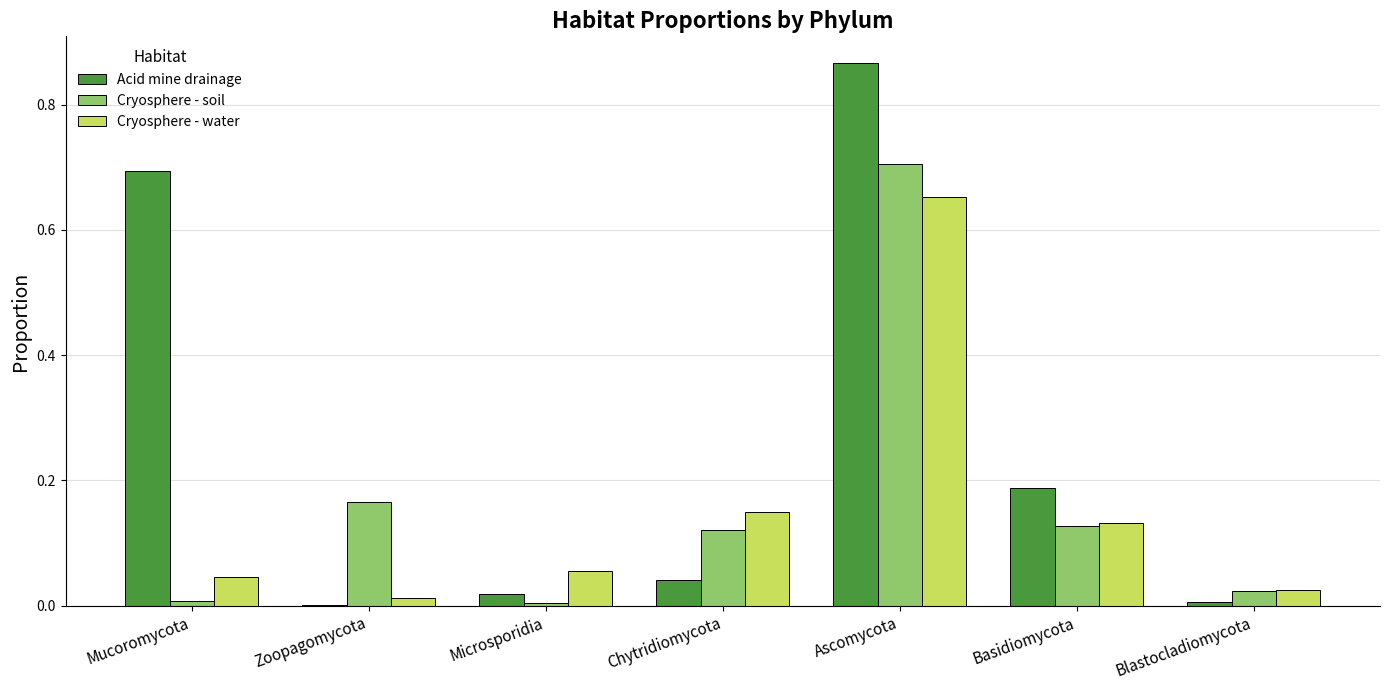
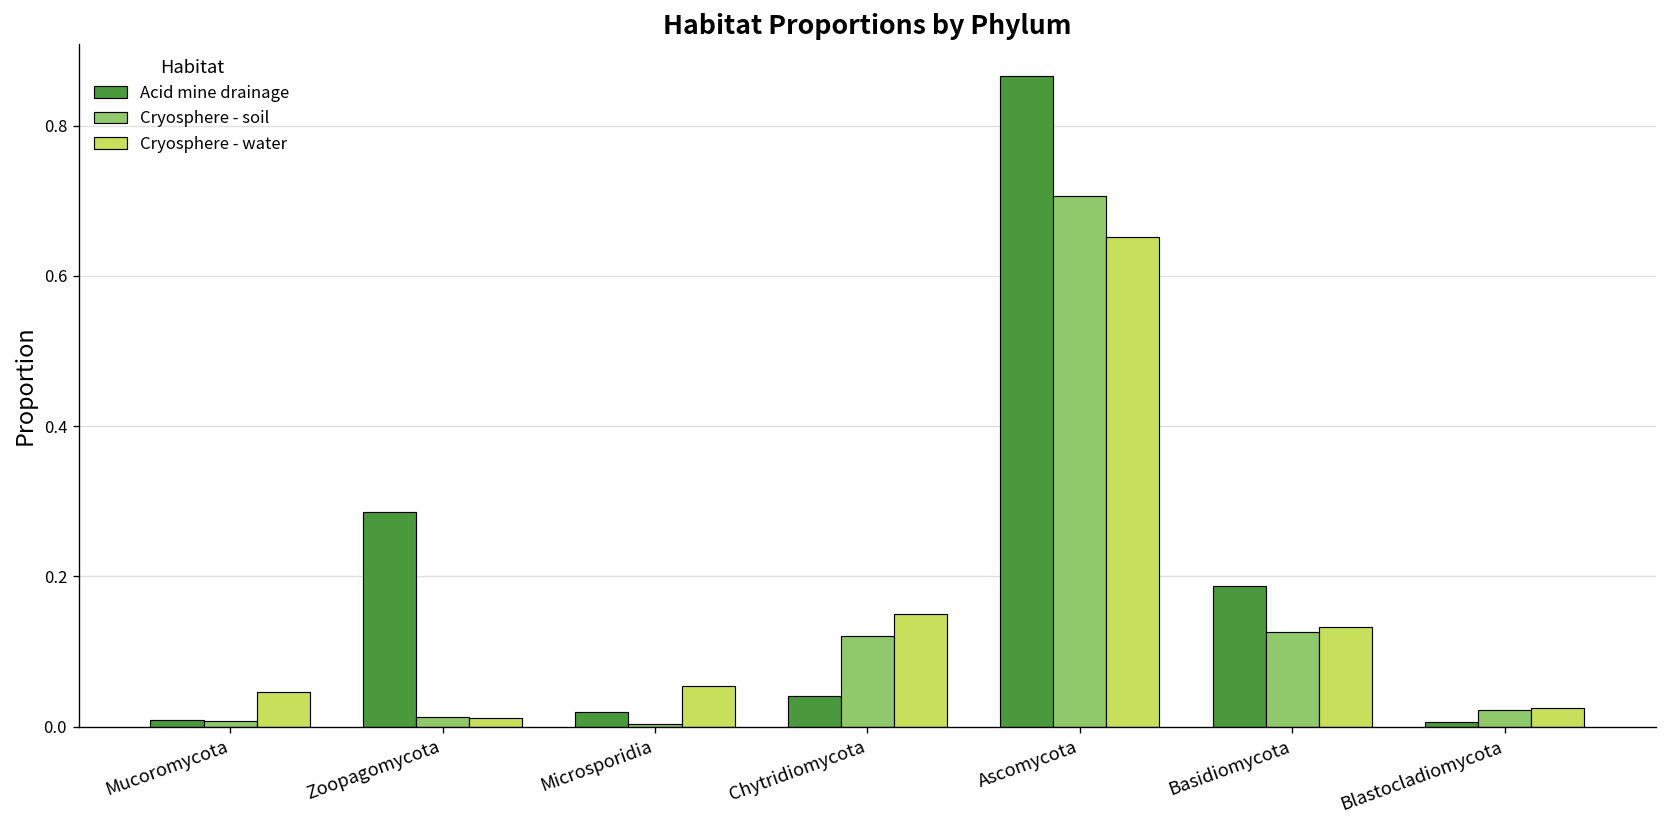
Acid mine drainage, Mucoromycota: 0.69 -> 0.01
Acid mine drainage, Zoopagomycota: 0.00 -> 0.29
Cryosphere - soil, Zoopagomycota: 0.17 -> 0.01
